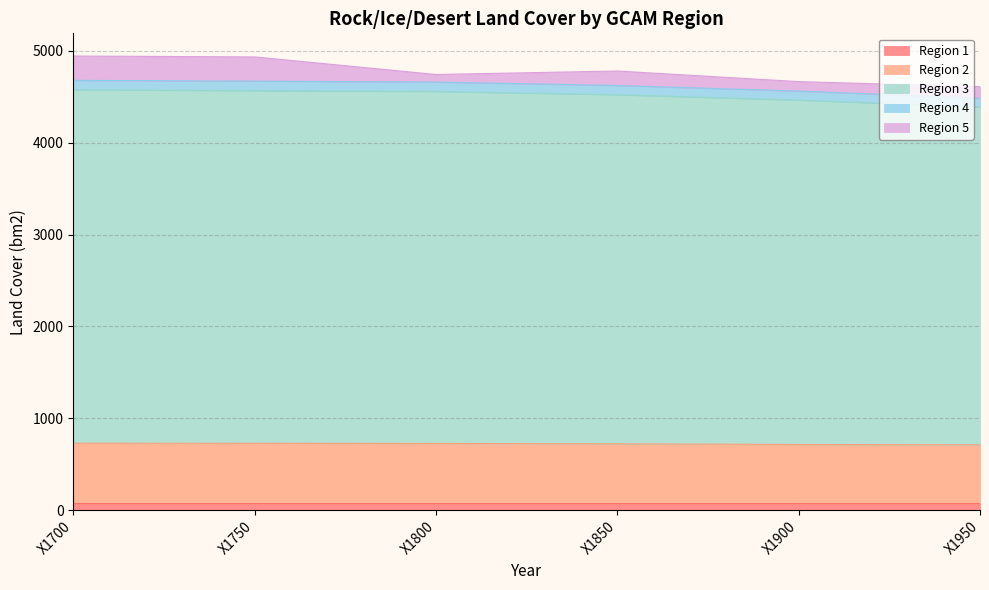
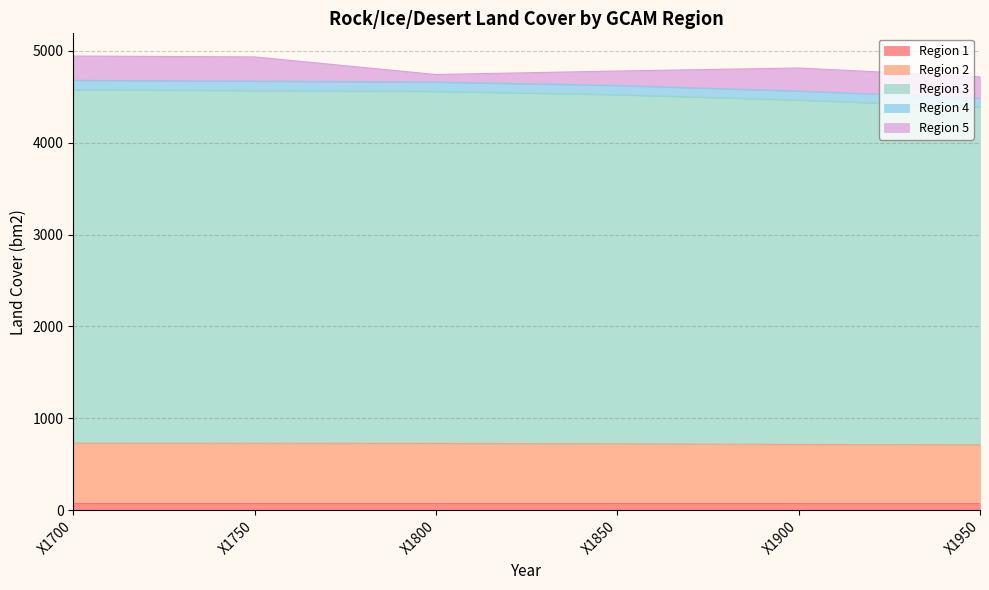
Region 5, X1900: 100 -> 300
Region 5, X1950: 100 -> 200
